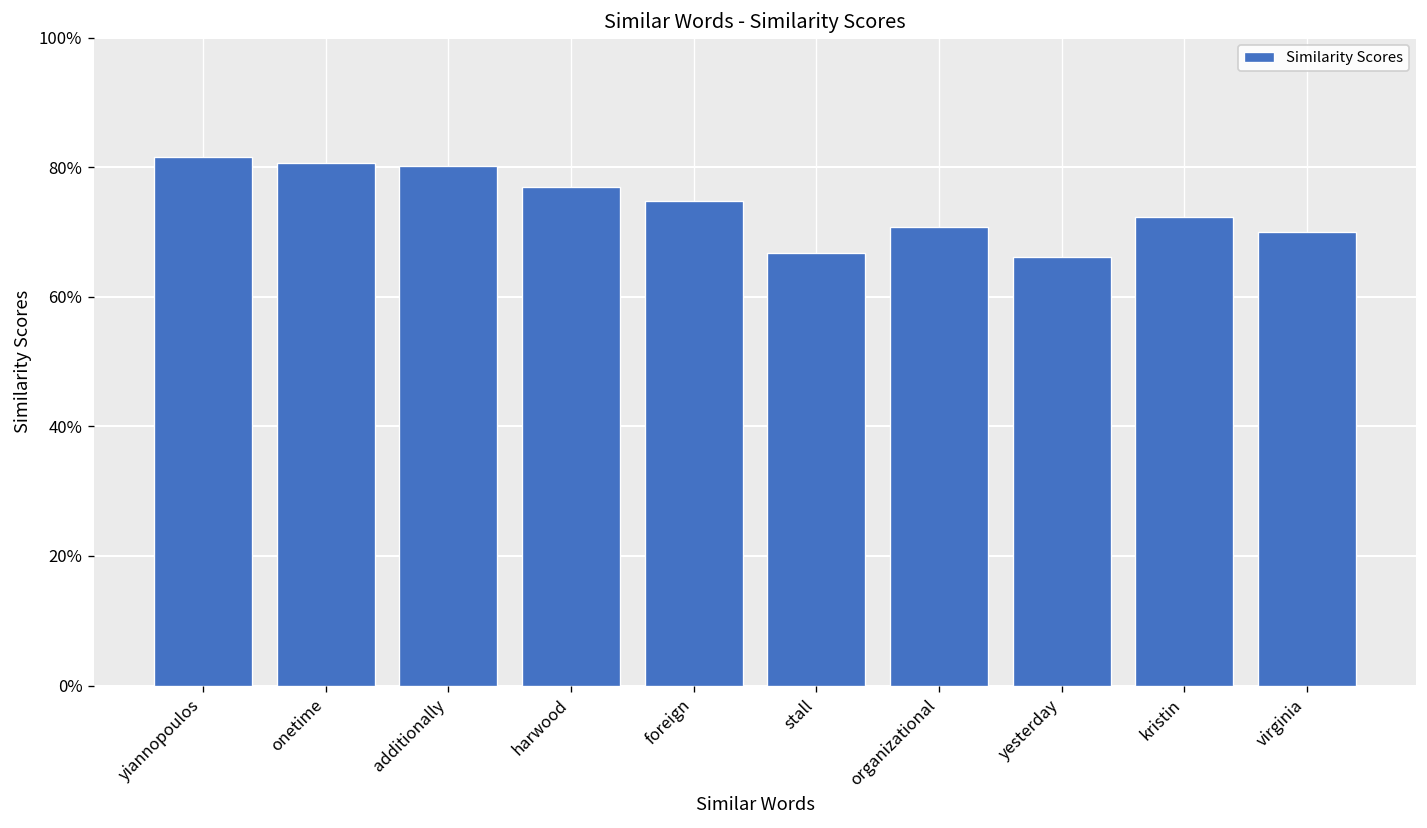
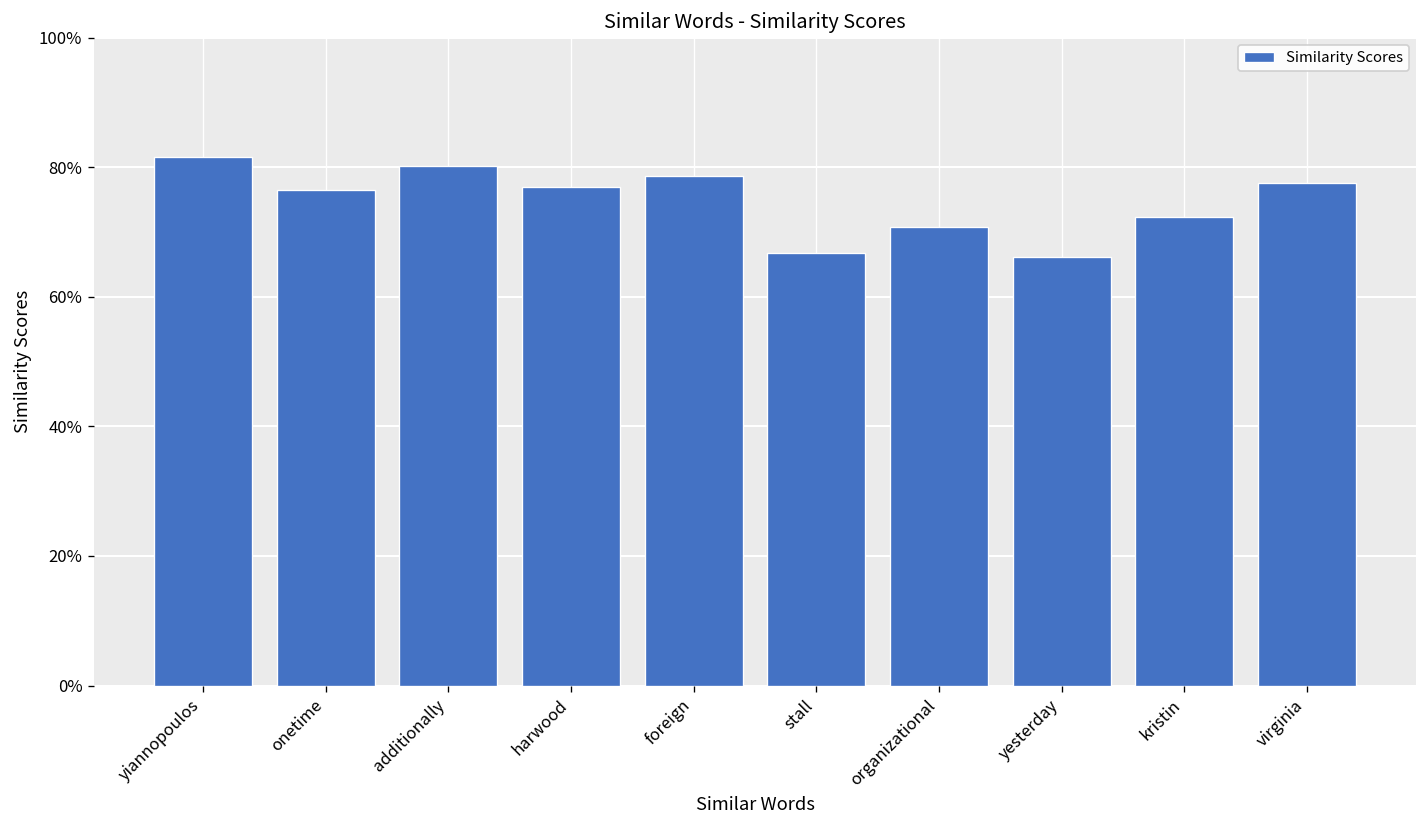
onetime: 81% -> 77%
foreign: 75% -> 79%
virginia: 70% -> 78%
